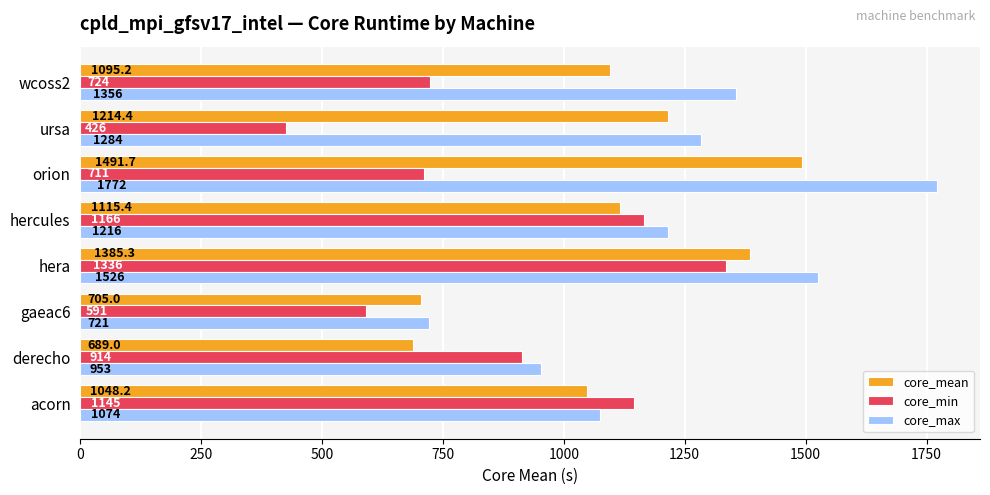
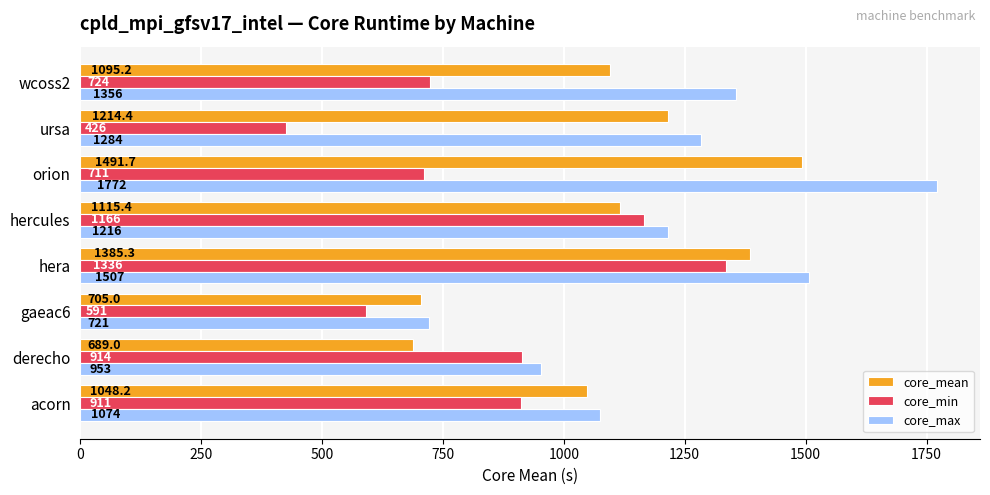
core_max, hera: 1526 -> 1507
core_min, acorn: 1145 -> 911
